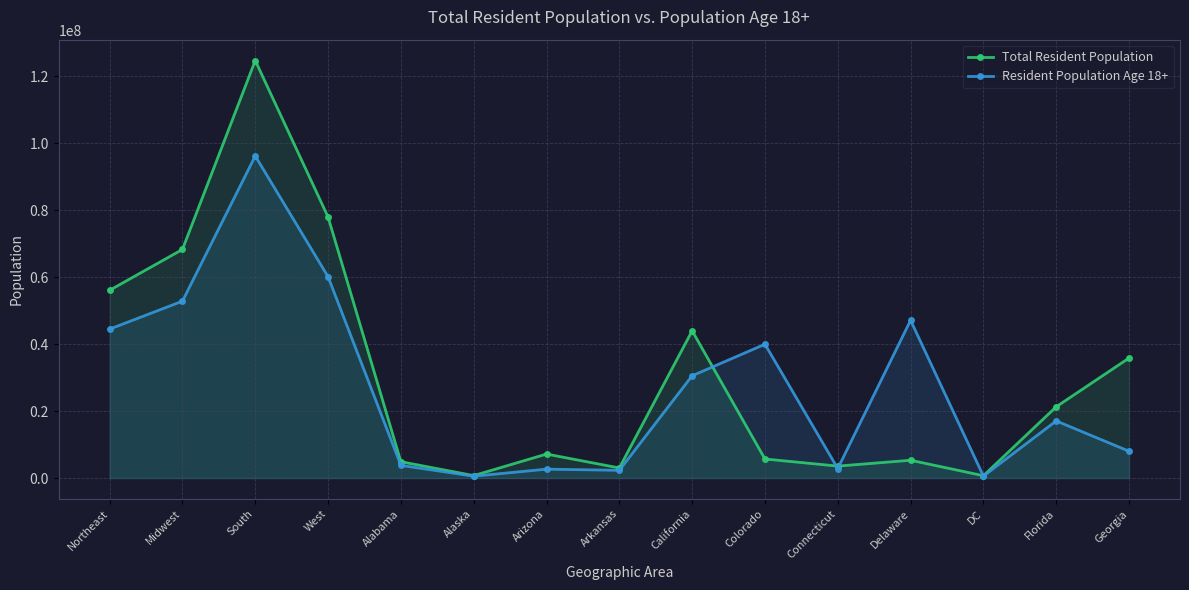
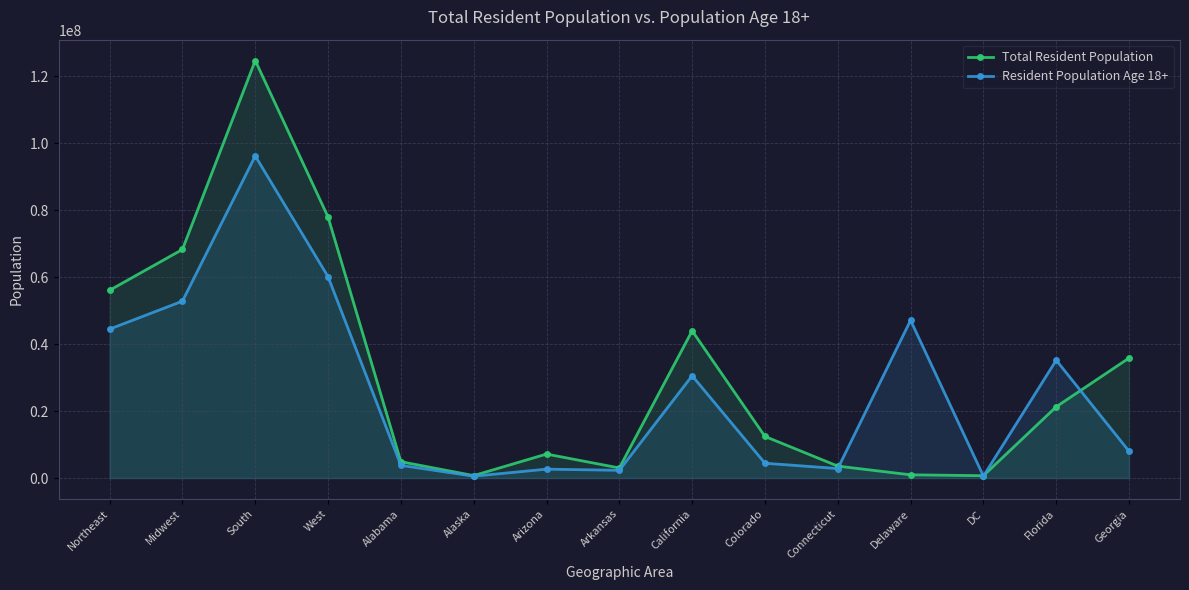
Total Resident Population, Colorado: 6000000 -> 12000000
Resident Population Age 18+, Colorado: 40000000 -> 4000000
Total Resident Population, Delaware: 5000000 -> 1000000
Resident Population Age 18+, Florida: 17000000 -> 35000000
